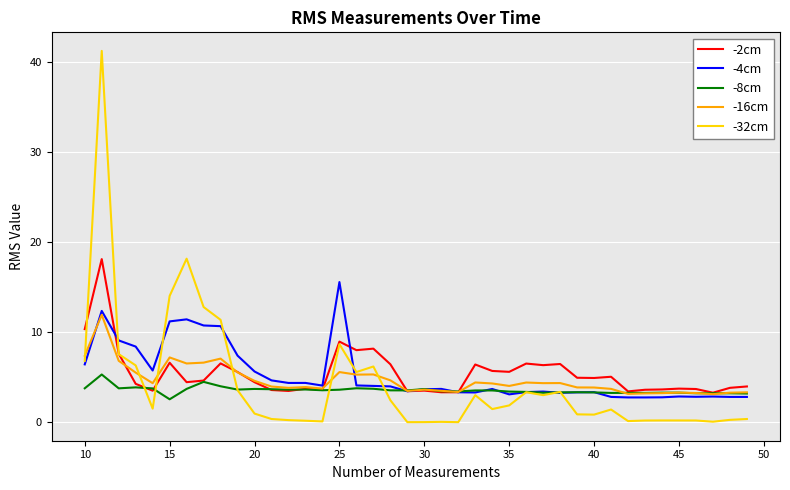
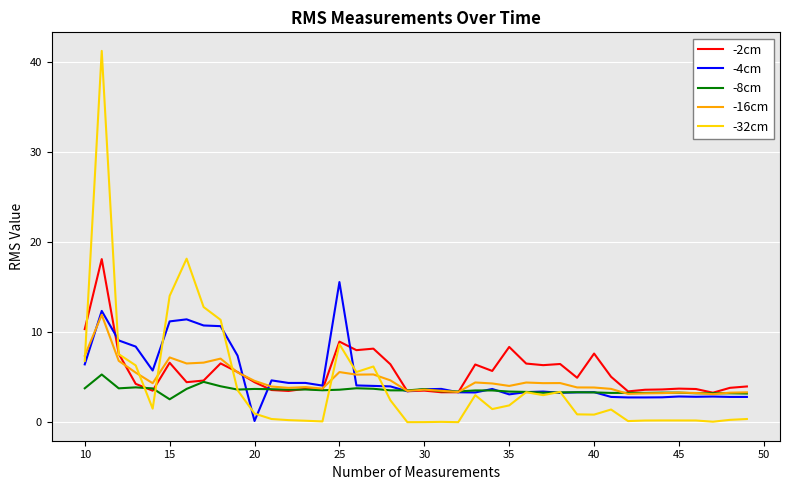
-4cm, 20: 6 -> 0
-2cm, 35: 6 -> 8
-2cm, 40: 5 -> 8
